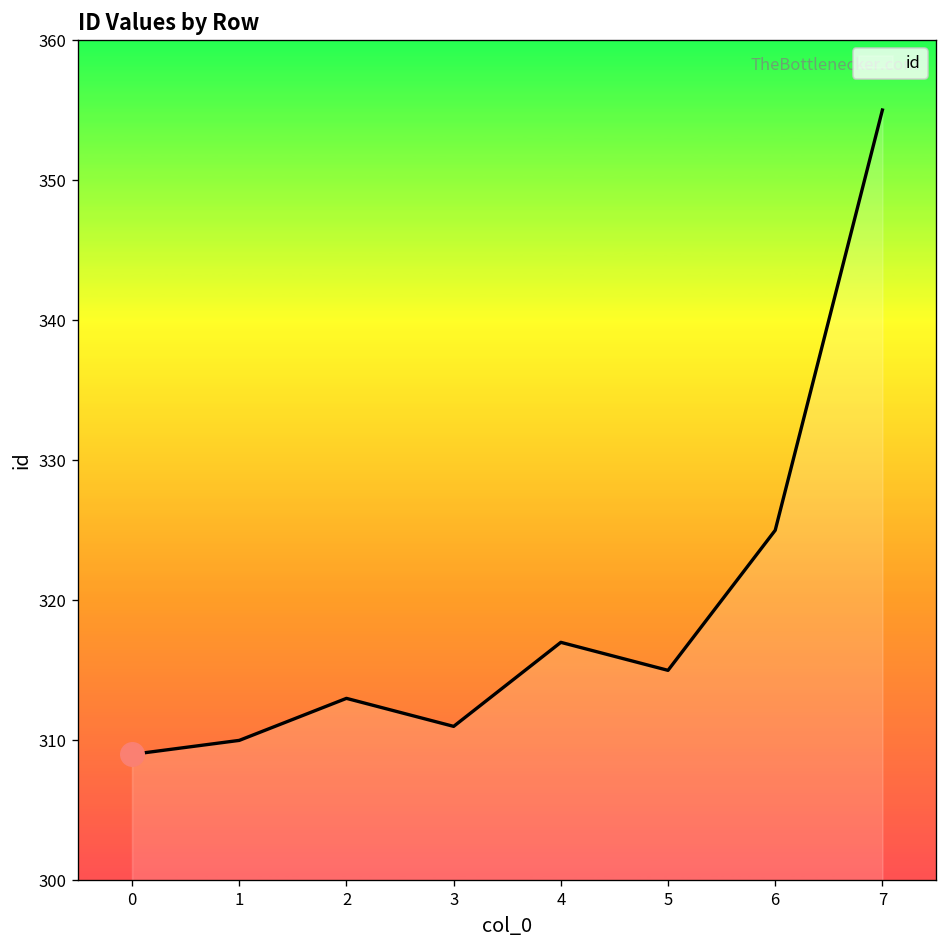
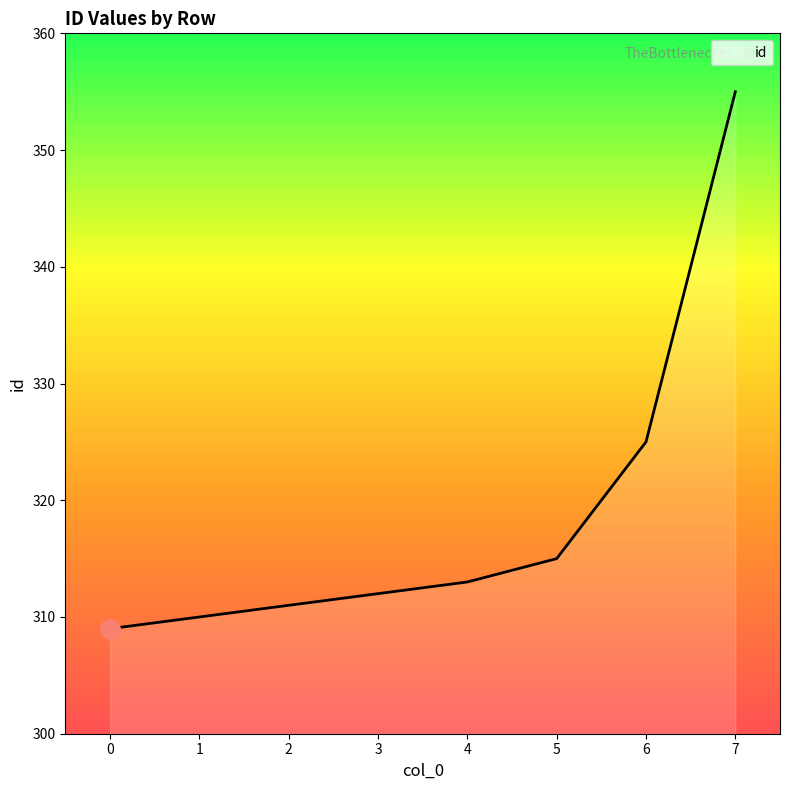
id, 2: 313 -> 311
id, 3: 311 -> 312
id, 4: 317 -> 313
